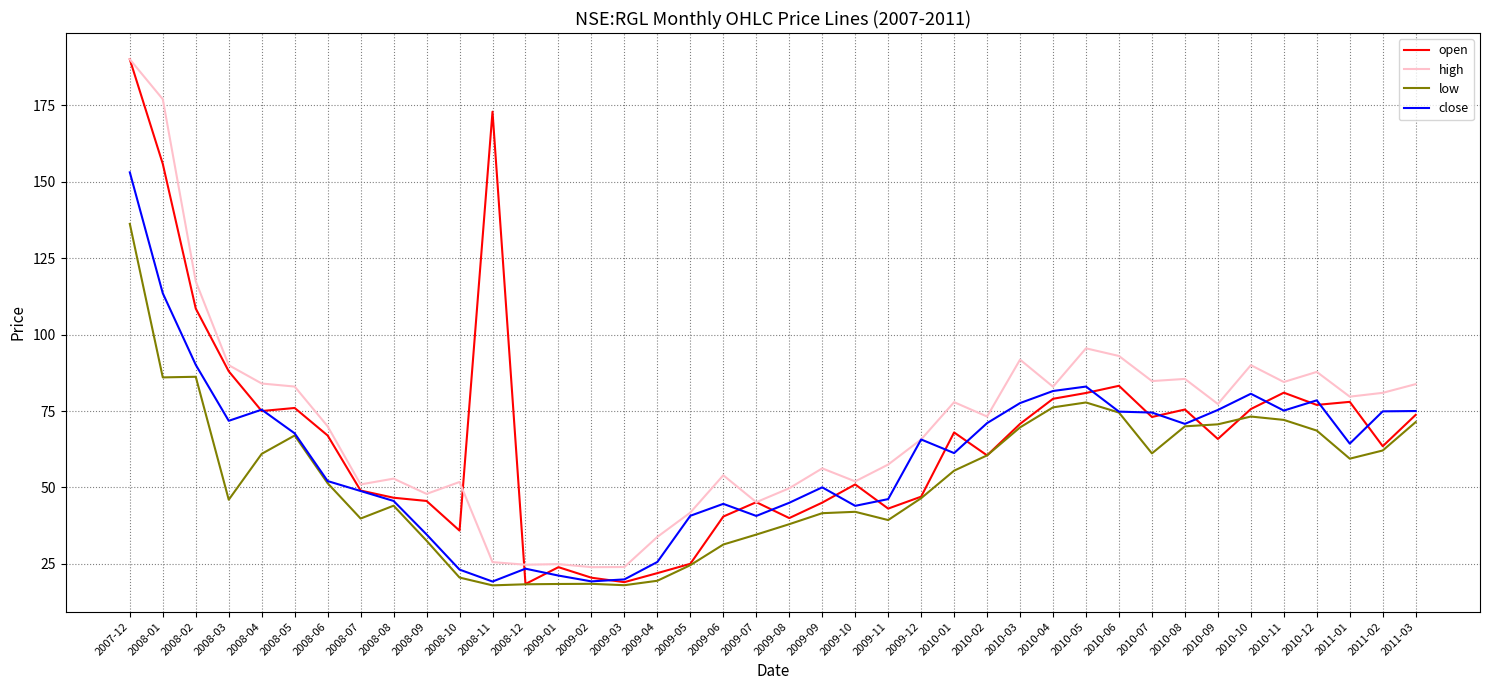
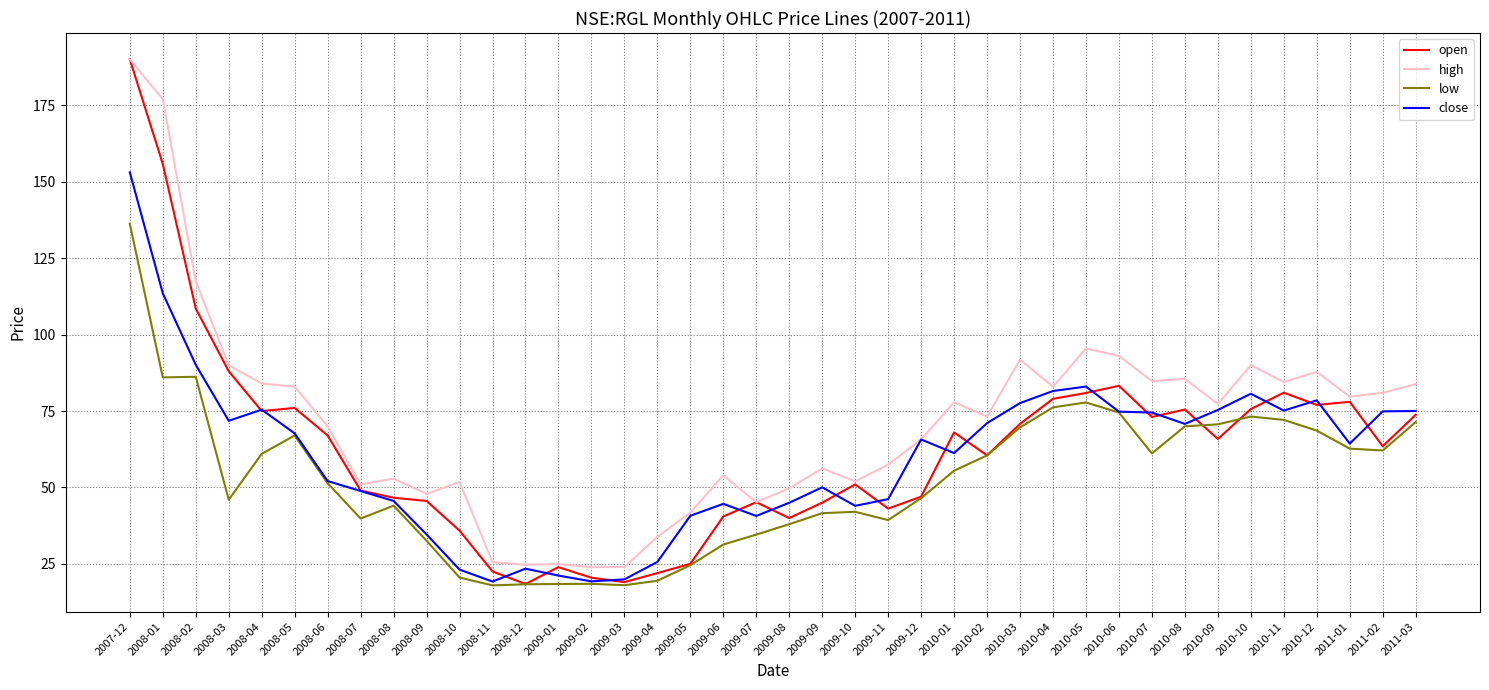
open, 2008-11: 173 -> 23
low, 2011-01: 59 -> 63
